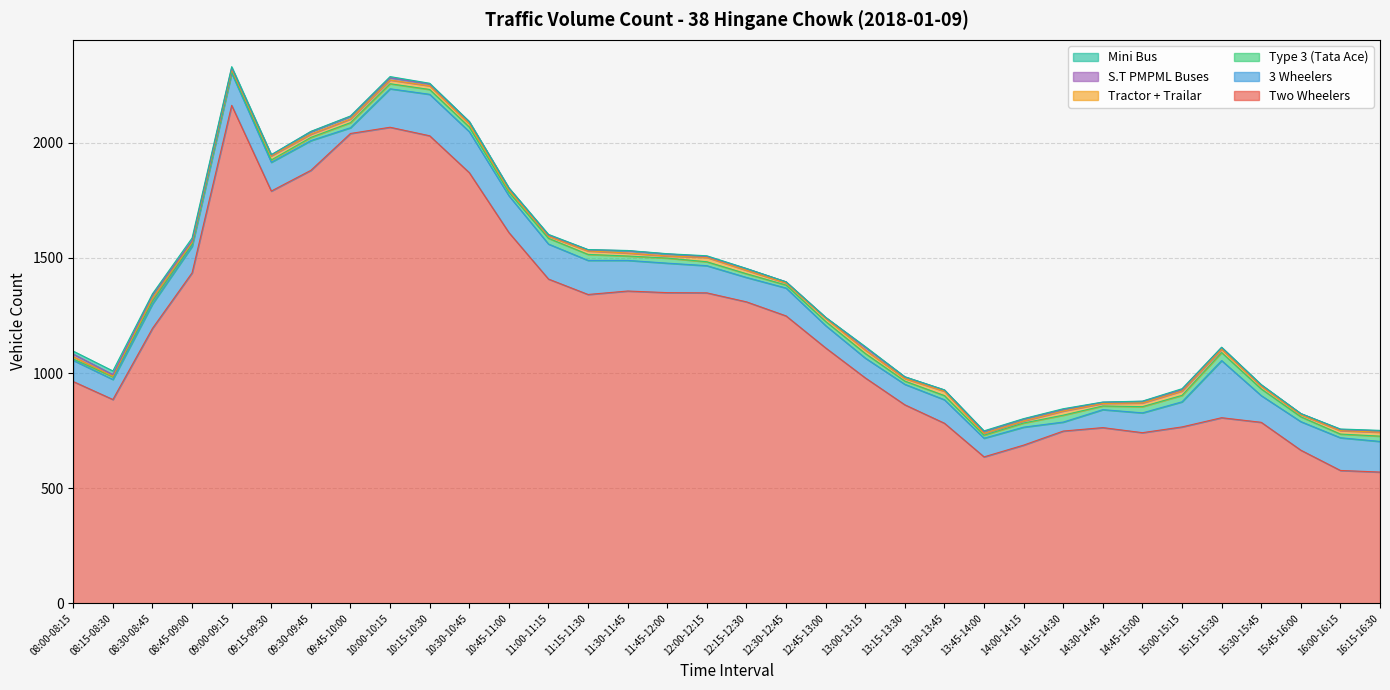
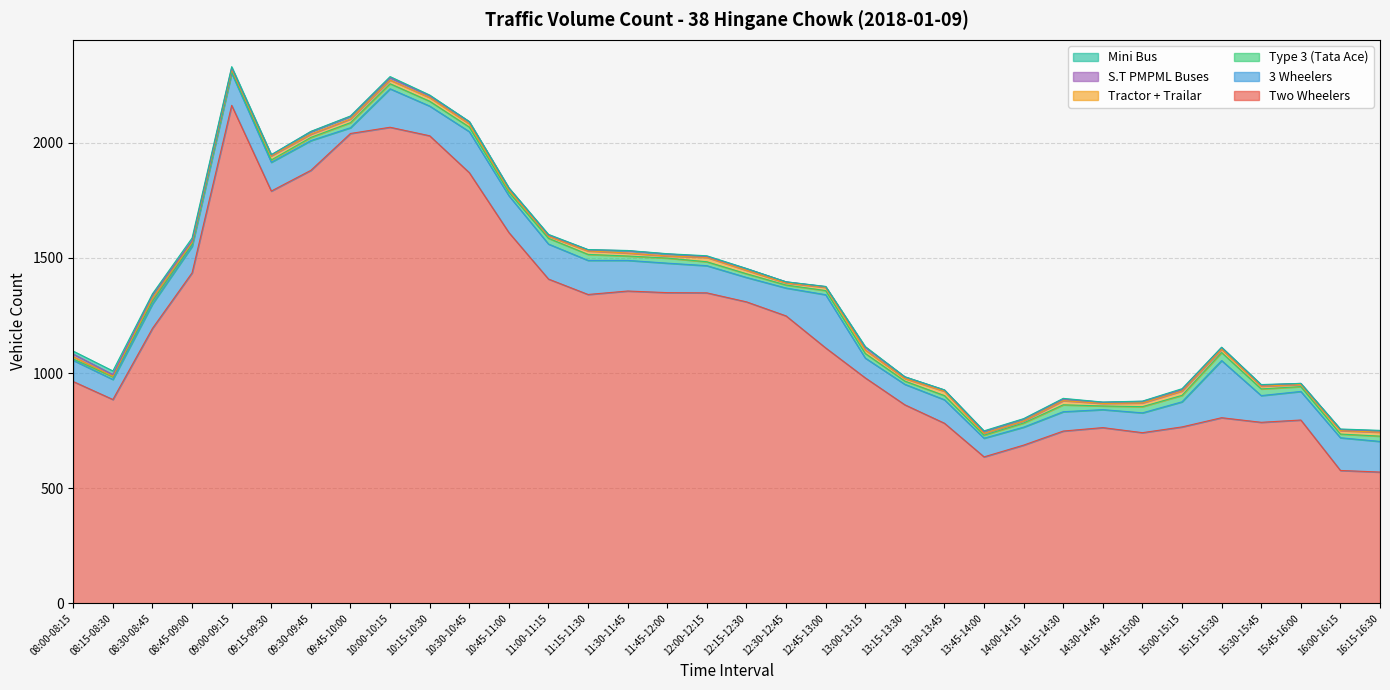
3 Wheelers, 10:15-10:30: 180 -> 130
3 Wheelers, 12:45-13:00: 100 -> 230
3 Wheelers, 14:15-14:30: 40 -> 80
Two Wheelers, 15:45-16:00: 670 -> 800
